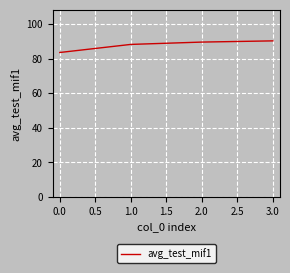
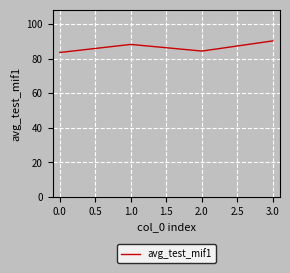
2.0: 90 -> 84
